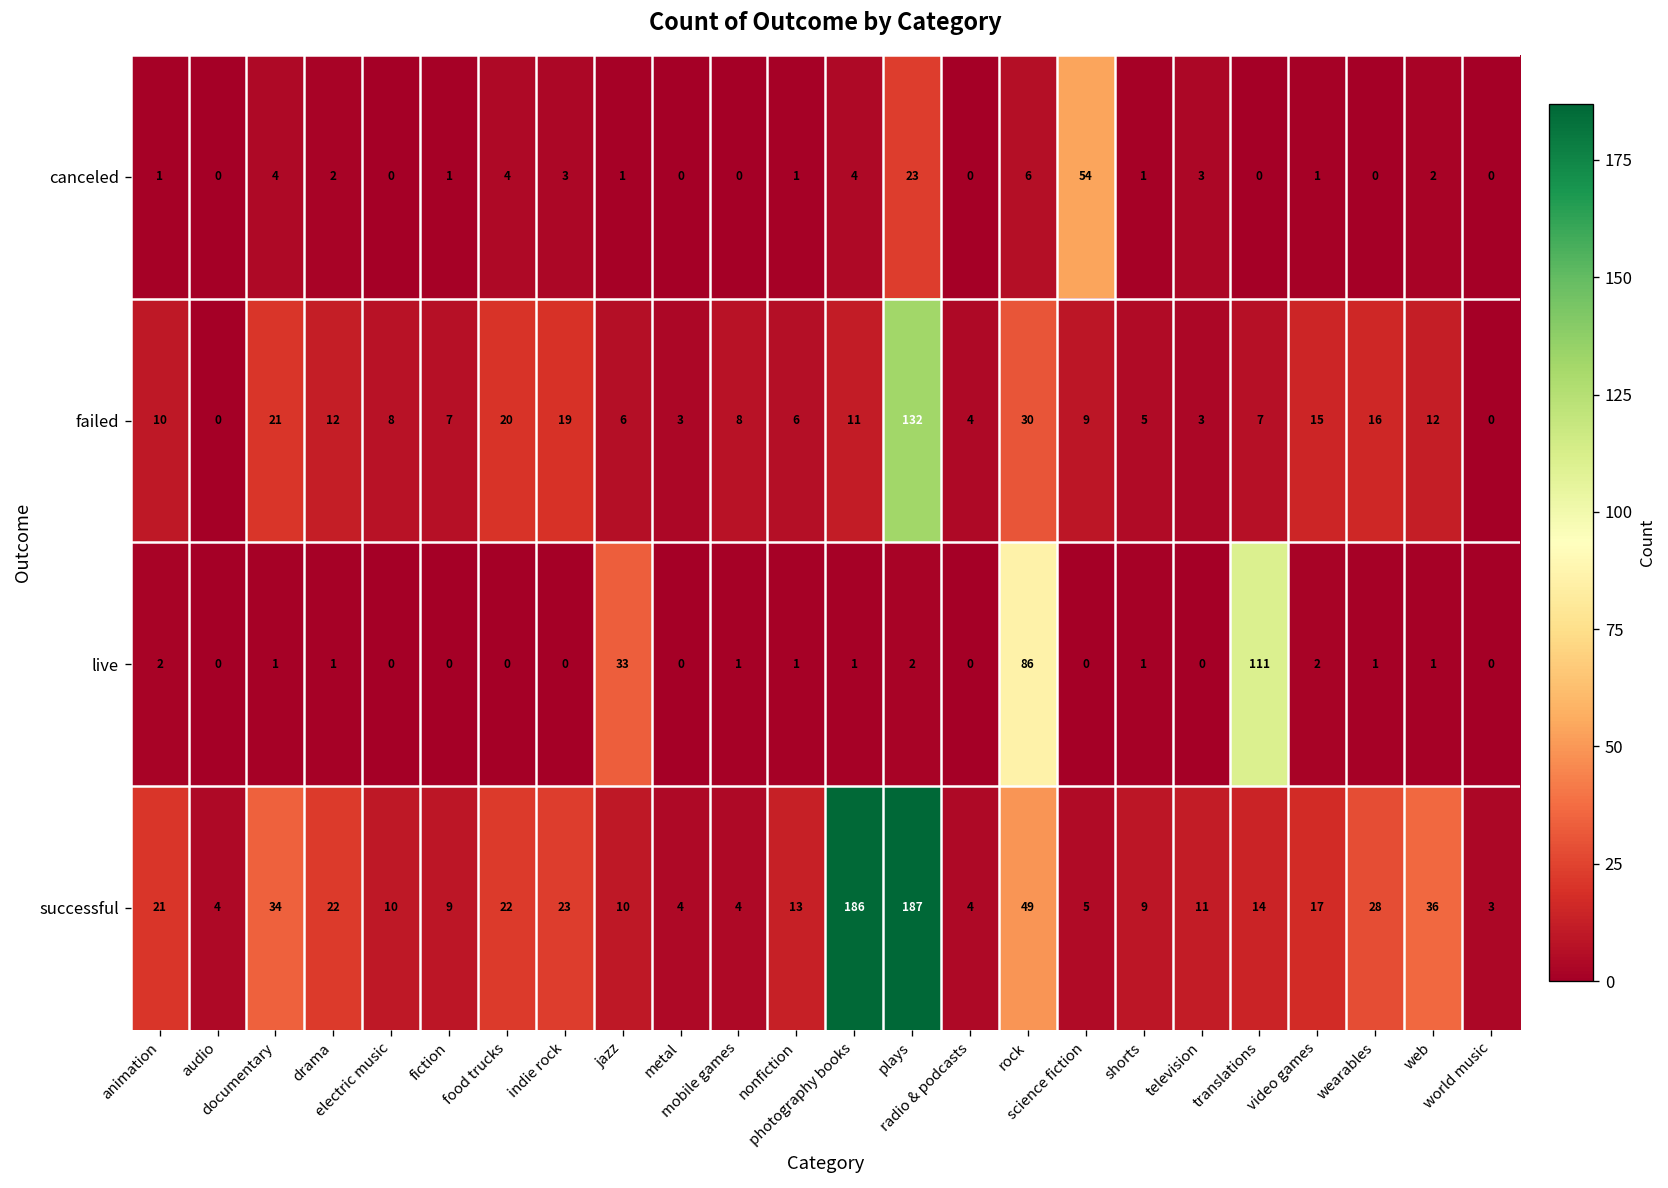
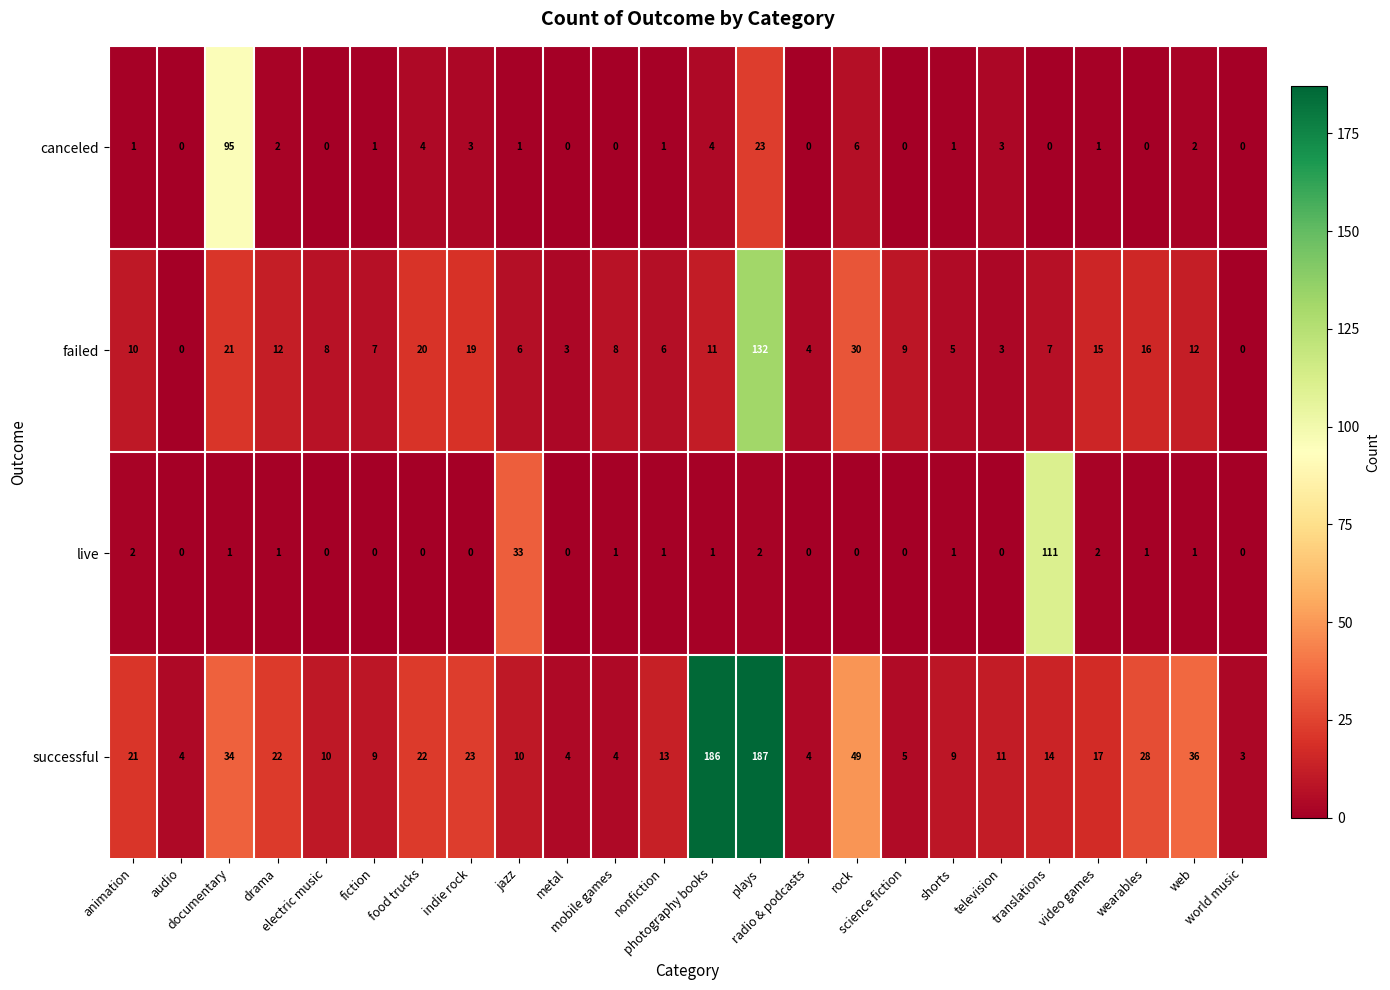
canceled, documentary: 4 -> 95
canceled, science fiction: 54 -> 0
live, rock: 86 -> 0
